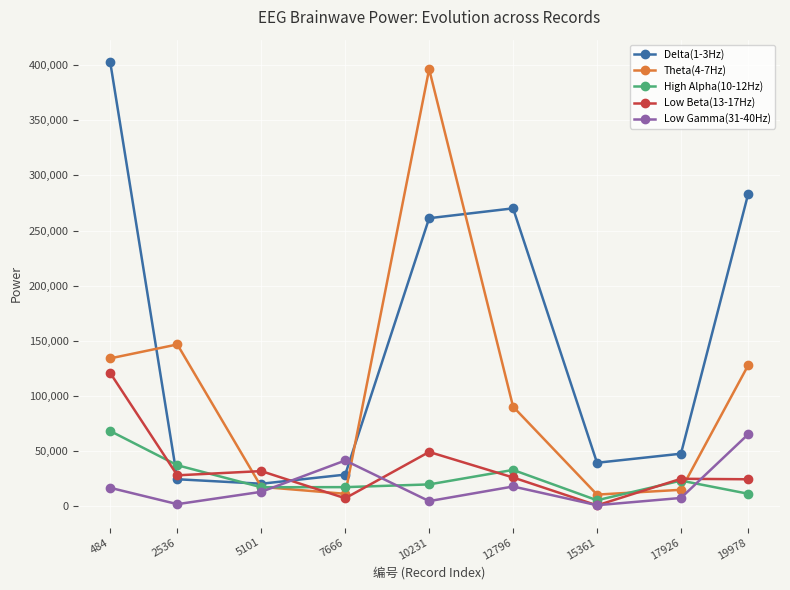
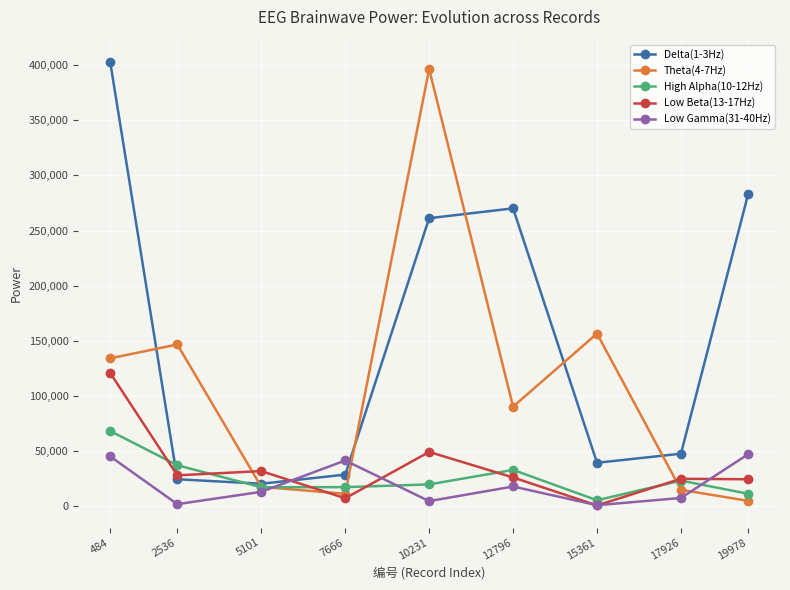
Low Gamma(31-40Hz), 484: 17,000 -> 45,000
Theta(4-7Hz), 15361: 11,000 -> 157,000
Theta(4-7Hz), 19978: 128,000 -> 5,000
Low Gamma(31-40Hz), 19978: 65,000 -> 47,000
